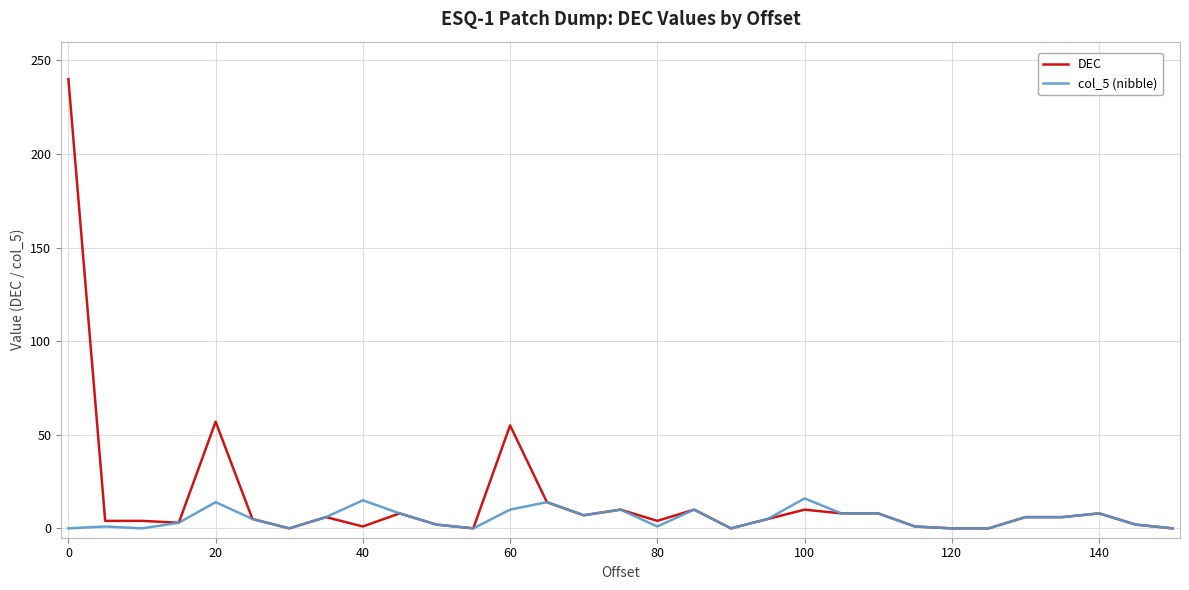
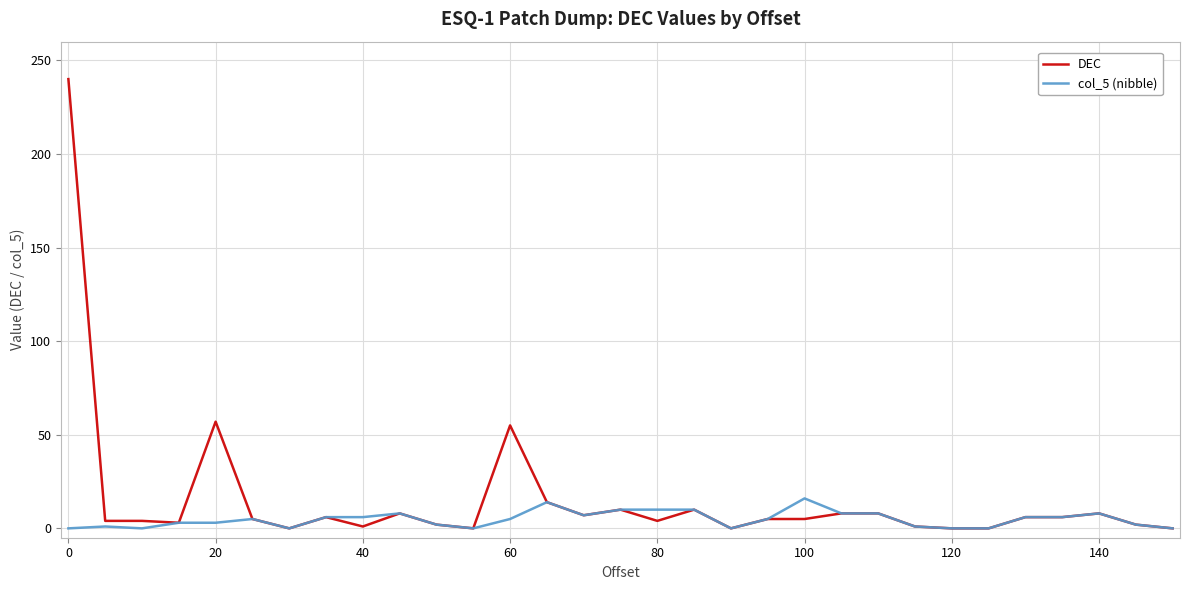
col_5 (nibble), 20: 14 -> 3
col_5 (nibble), 40: 15 -> 6
col_5 (nibble), 60: 10 -> 5
col_5 (nibble), 80: 1 -> 10
DEC, 100: 10 -> 5
